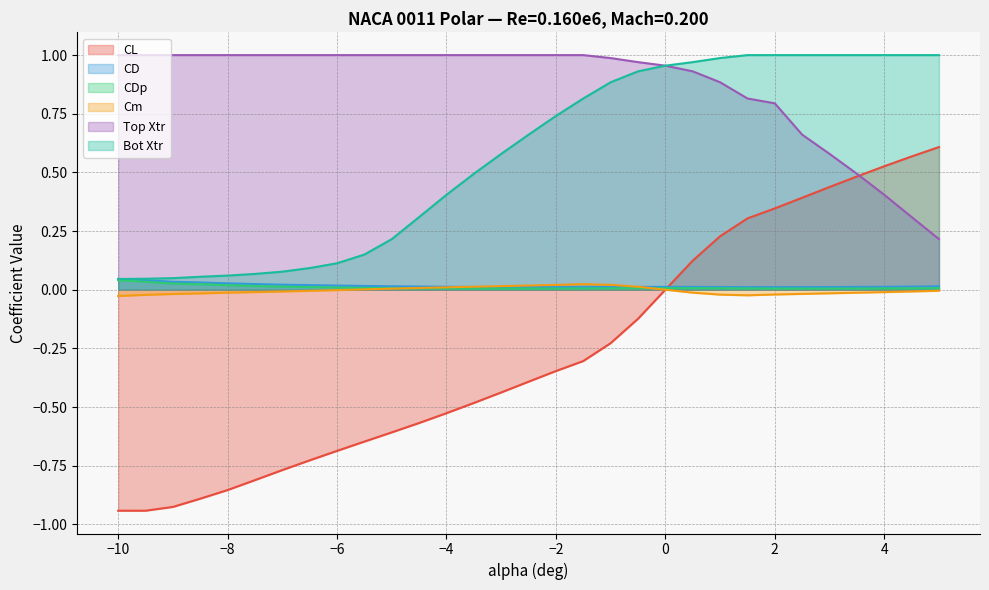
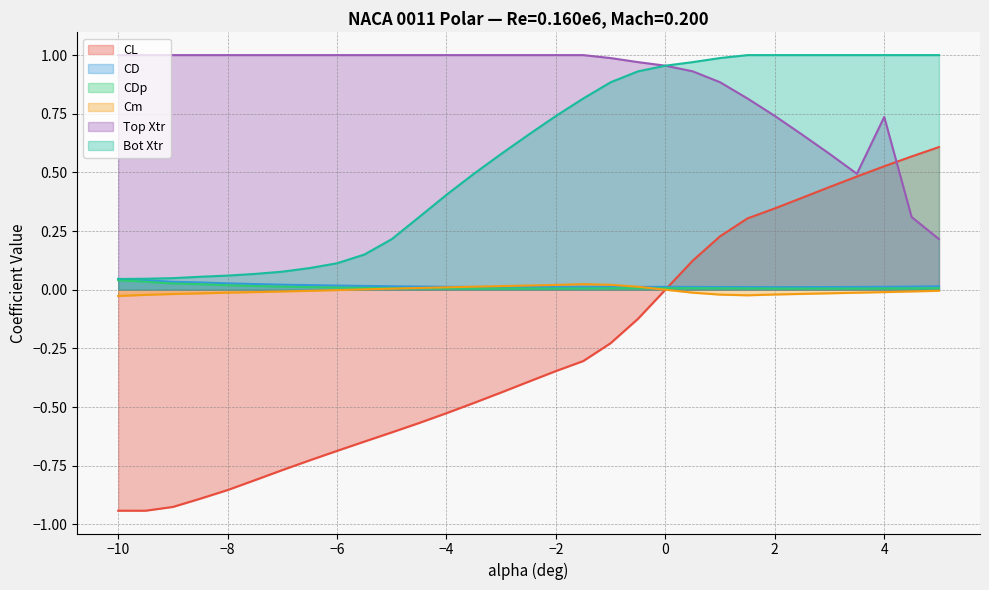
Top Xtr, 2: 0.79 -> 0.74
Top Xtr, 4: 0.40 -> 0.74
